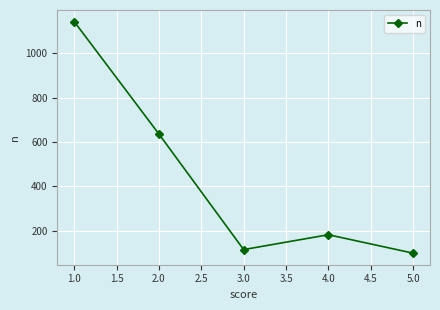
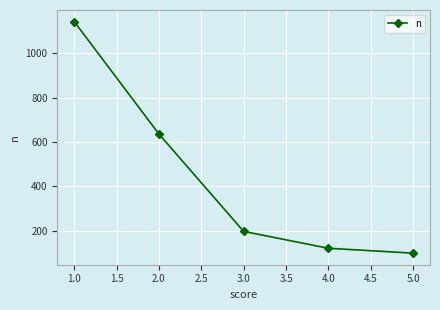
3.0: 120 -> 200
4.0: 180 -> 120
